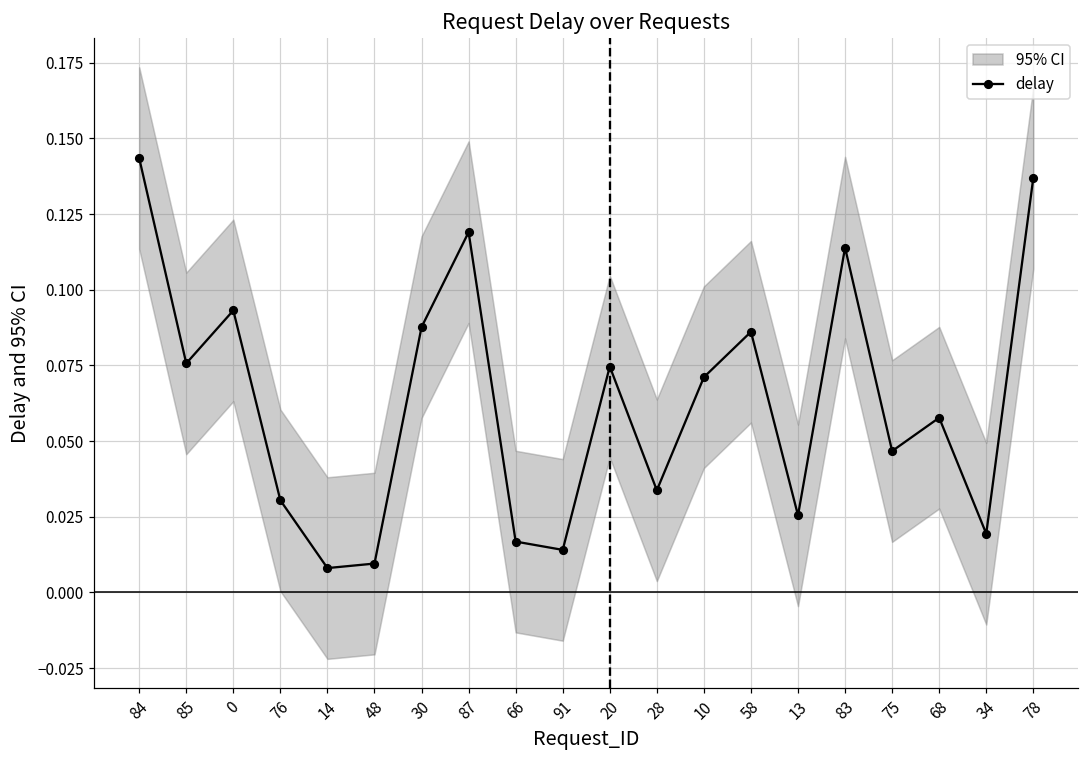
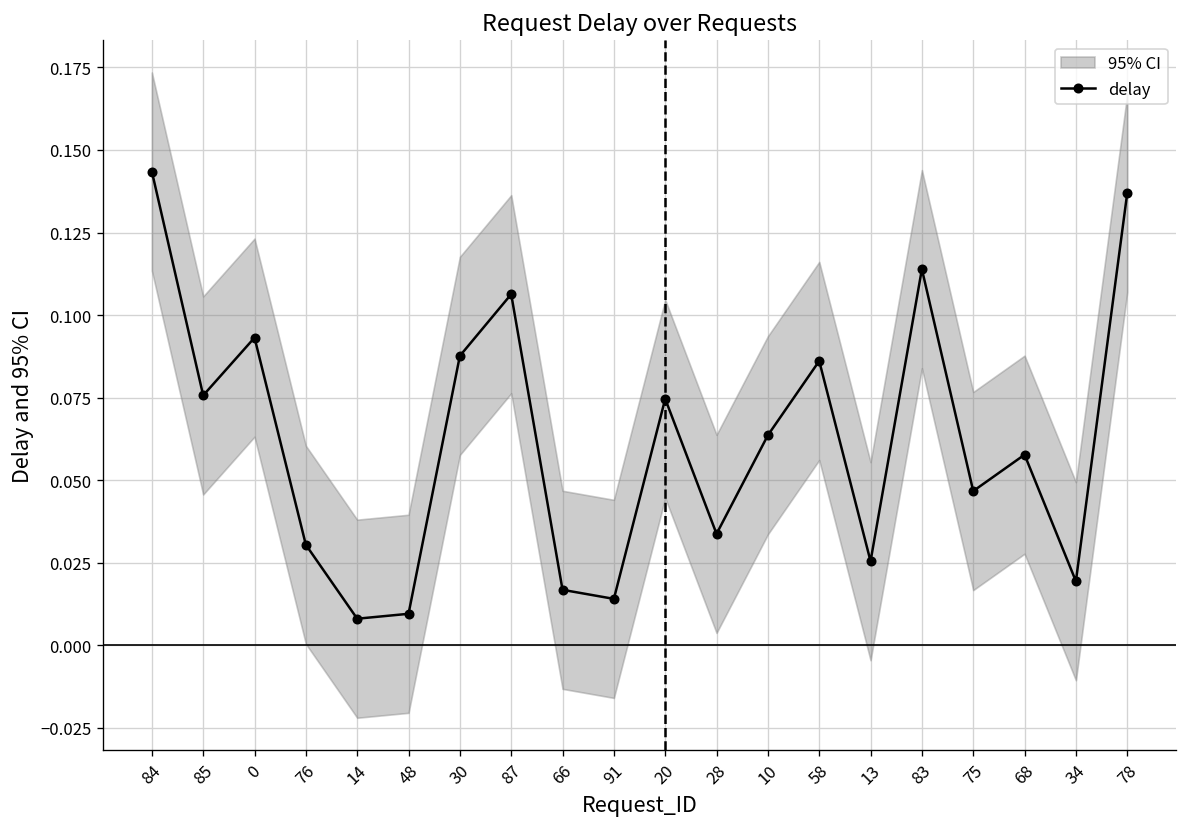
delay, 87: 0.119 -> 0.106
delay, 10: 0.071 -> 0.064
